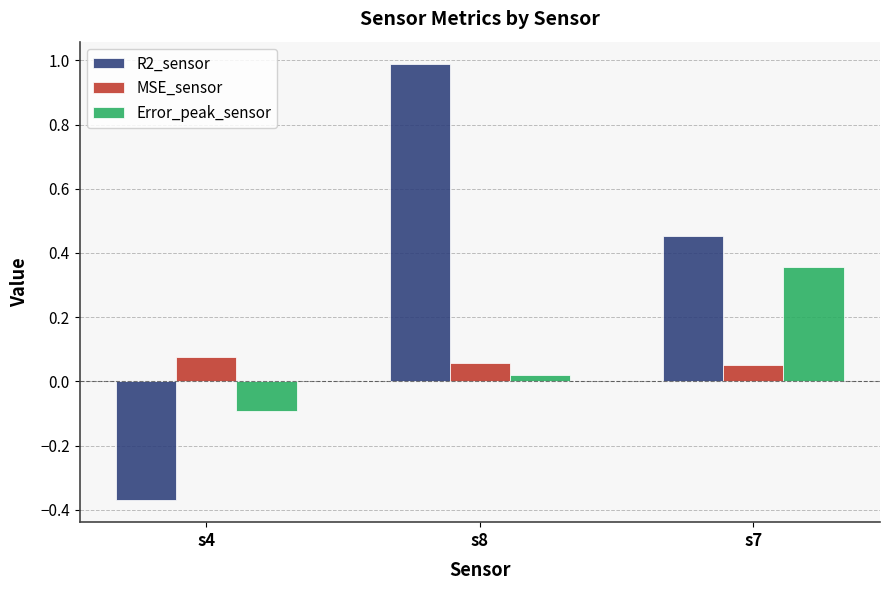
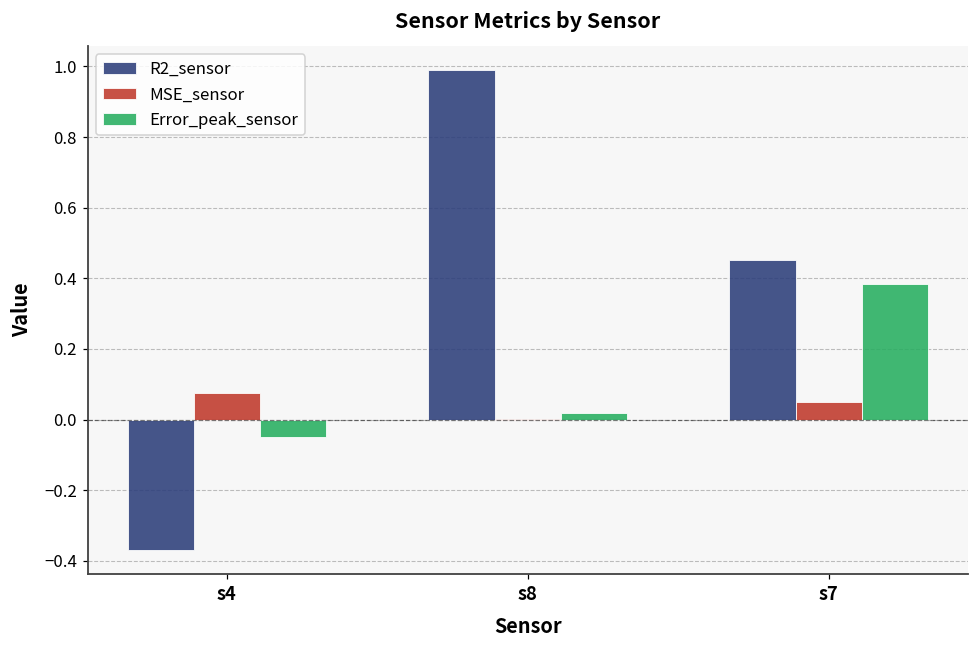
Error_peak_sensor, s4: -0.09 -> -0.05
MSE_sensor, s8: 0.06 -> 0.00
Error_peak_sensor, s7: 0.36 -> 0.38
